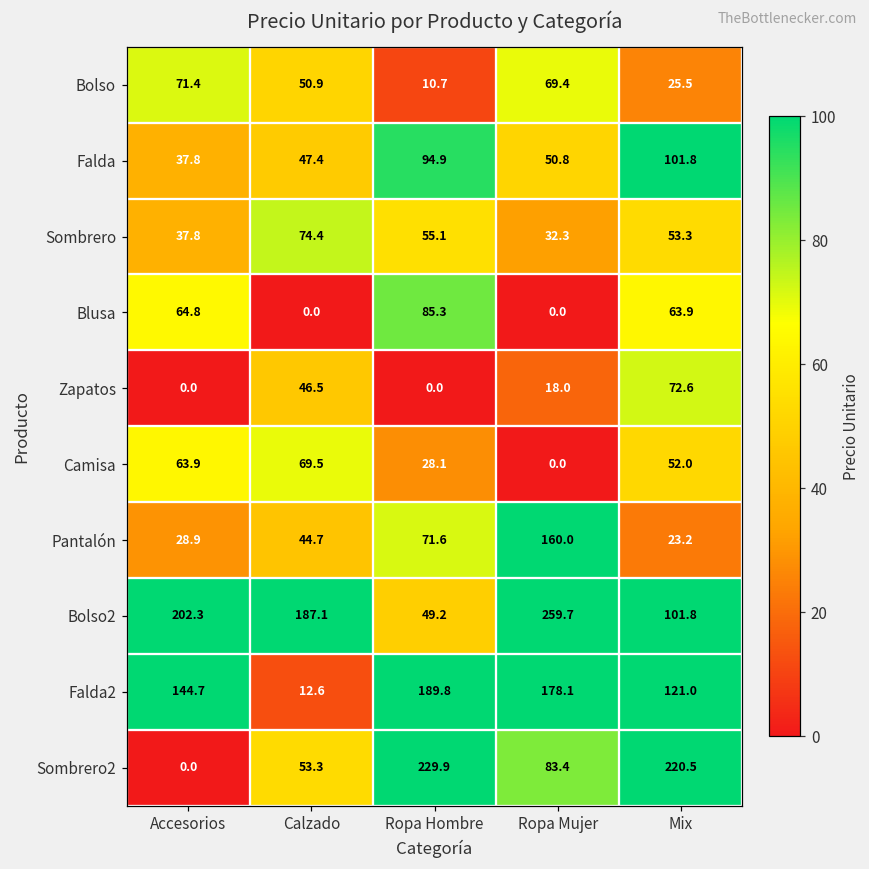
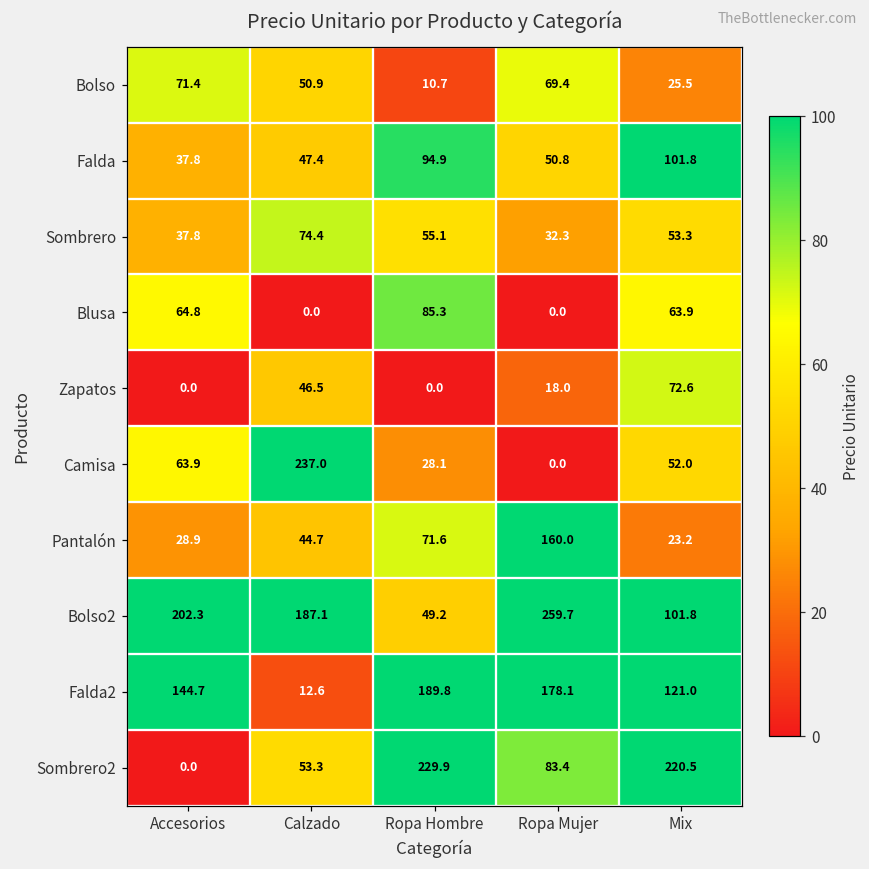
Camisa, Calzado: 69.5 -> 237.0
